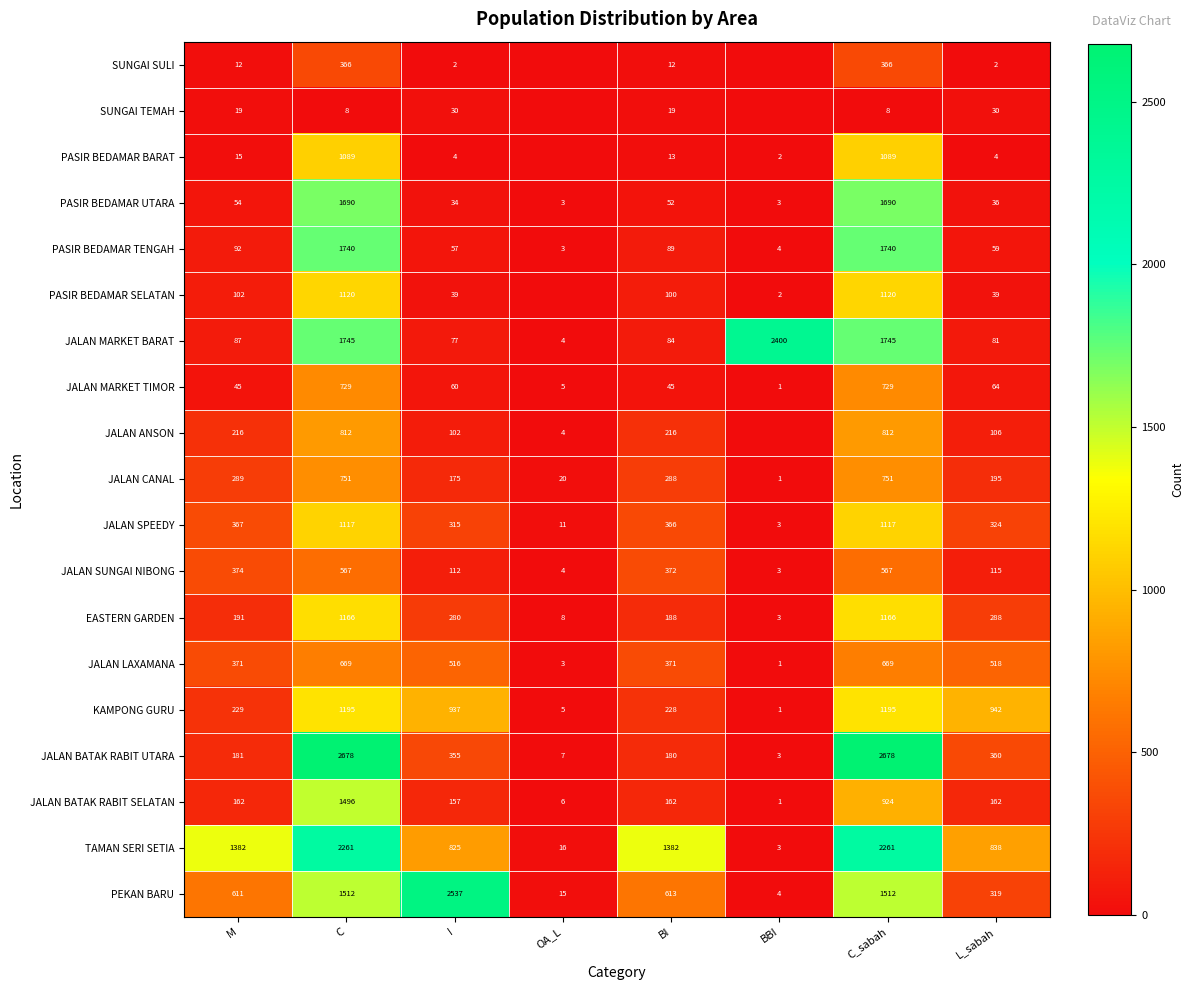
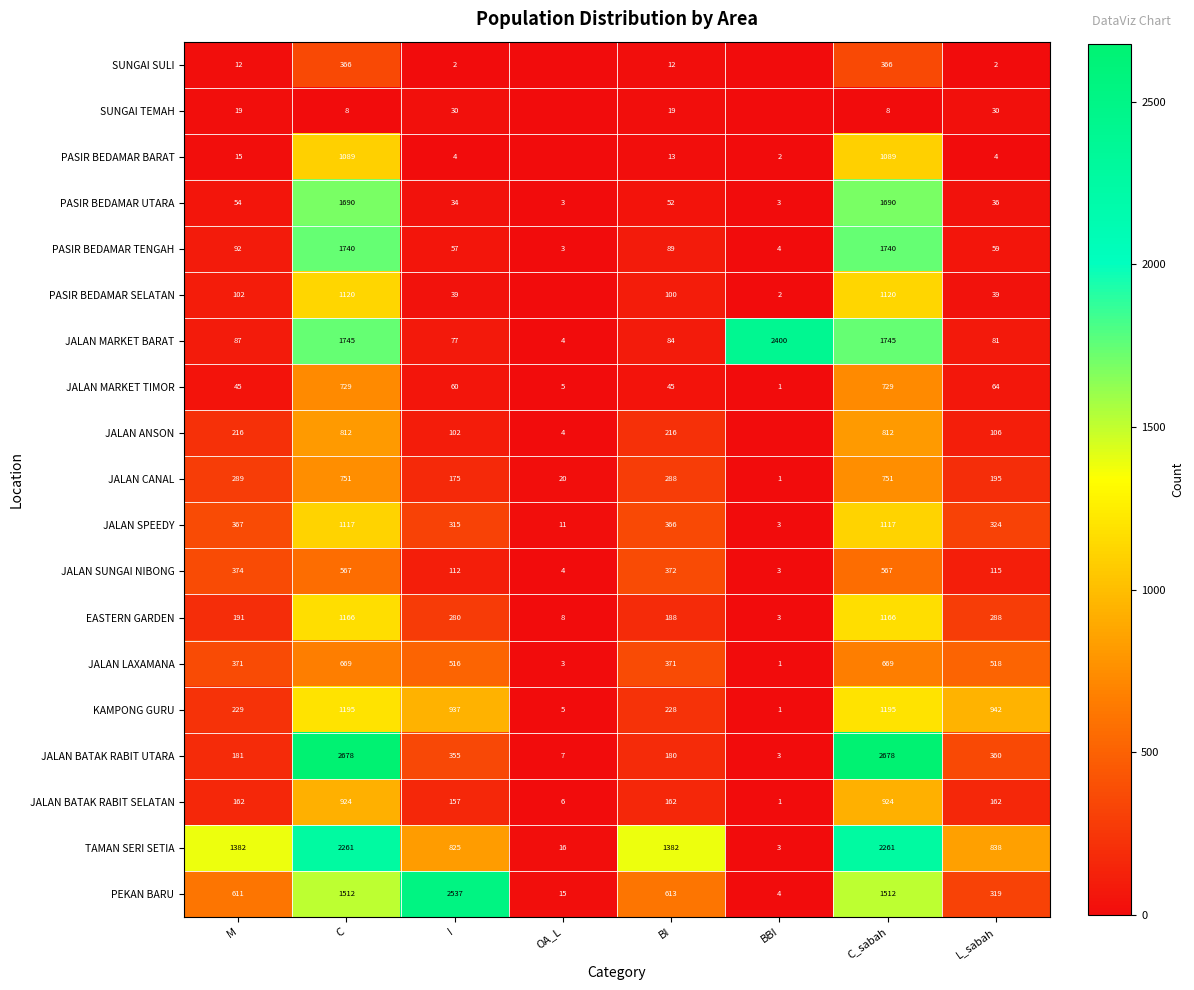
JALAN BATAK RABIT SELATAN, C: 1496 -> 924
